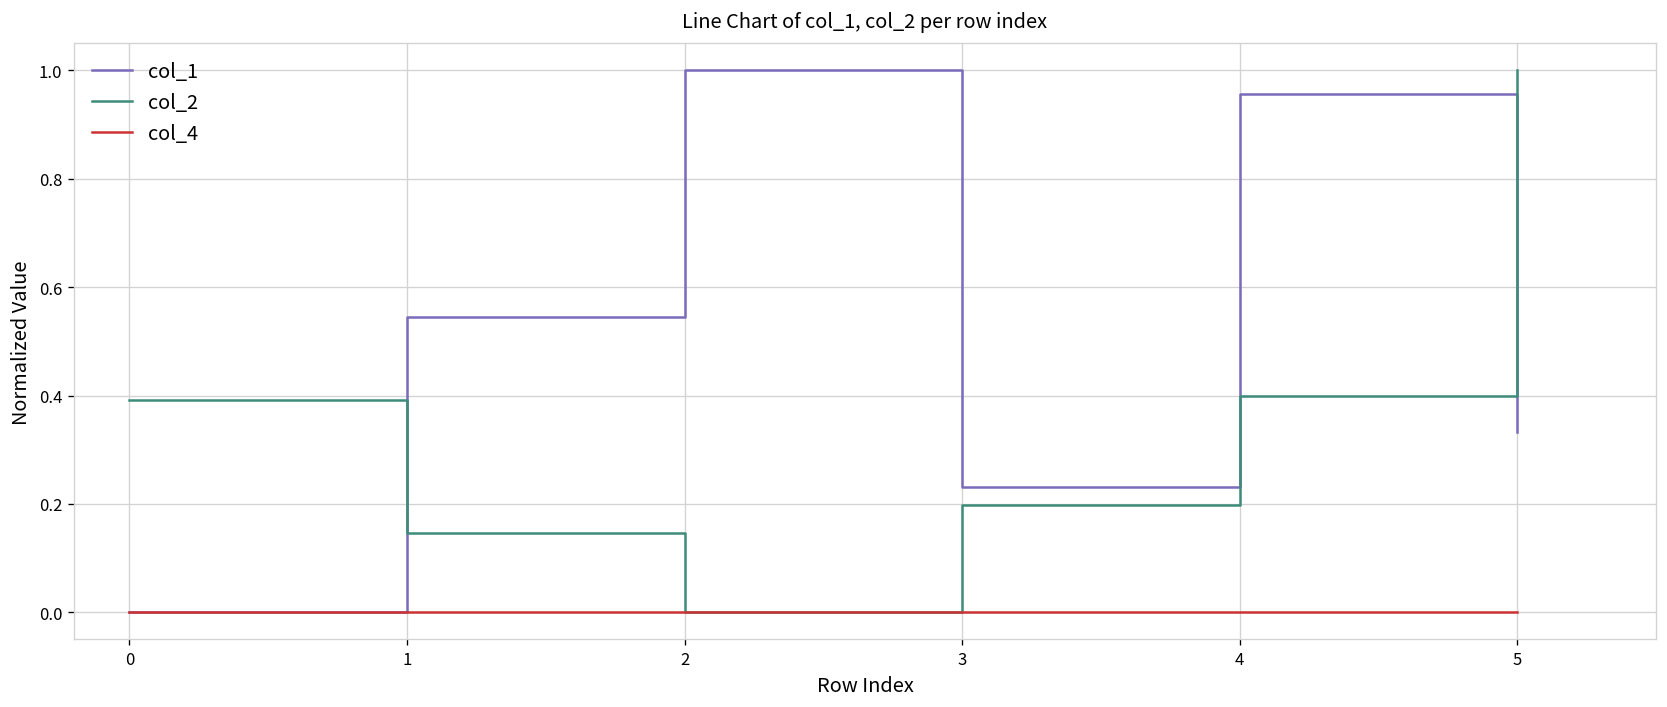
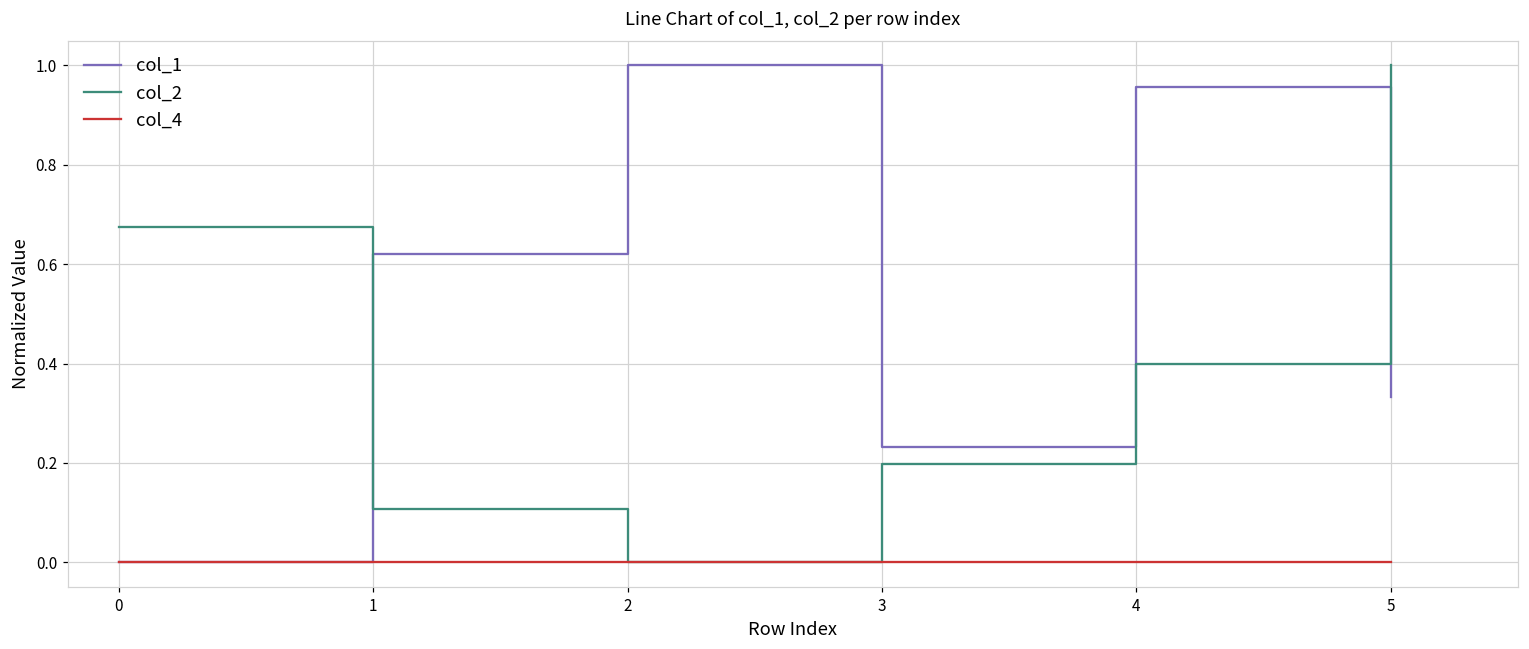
col_2, 0: 0.39 -> 0.68
col_1, 1: 0.55 -> 0.62
col_2, 1: 0.15 -> 0.11
